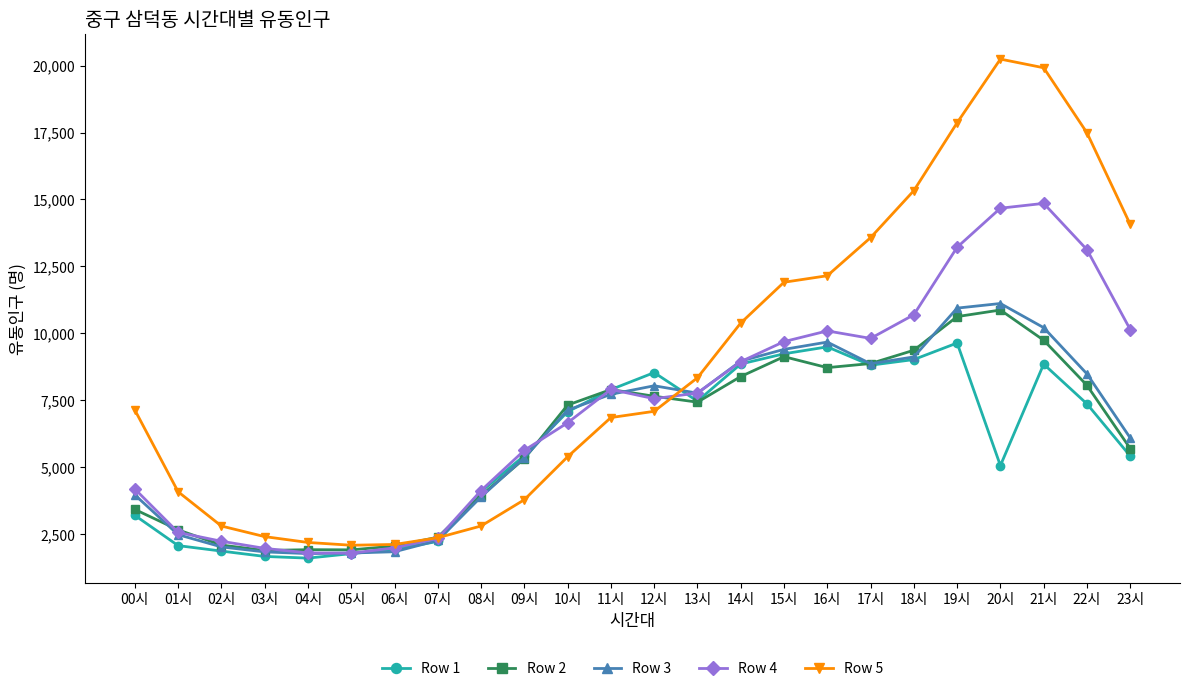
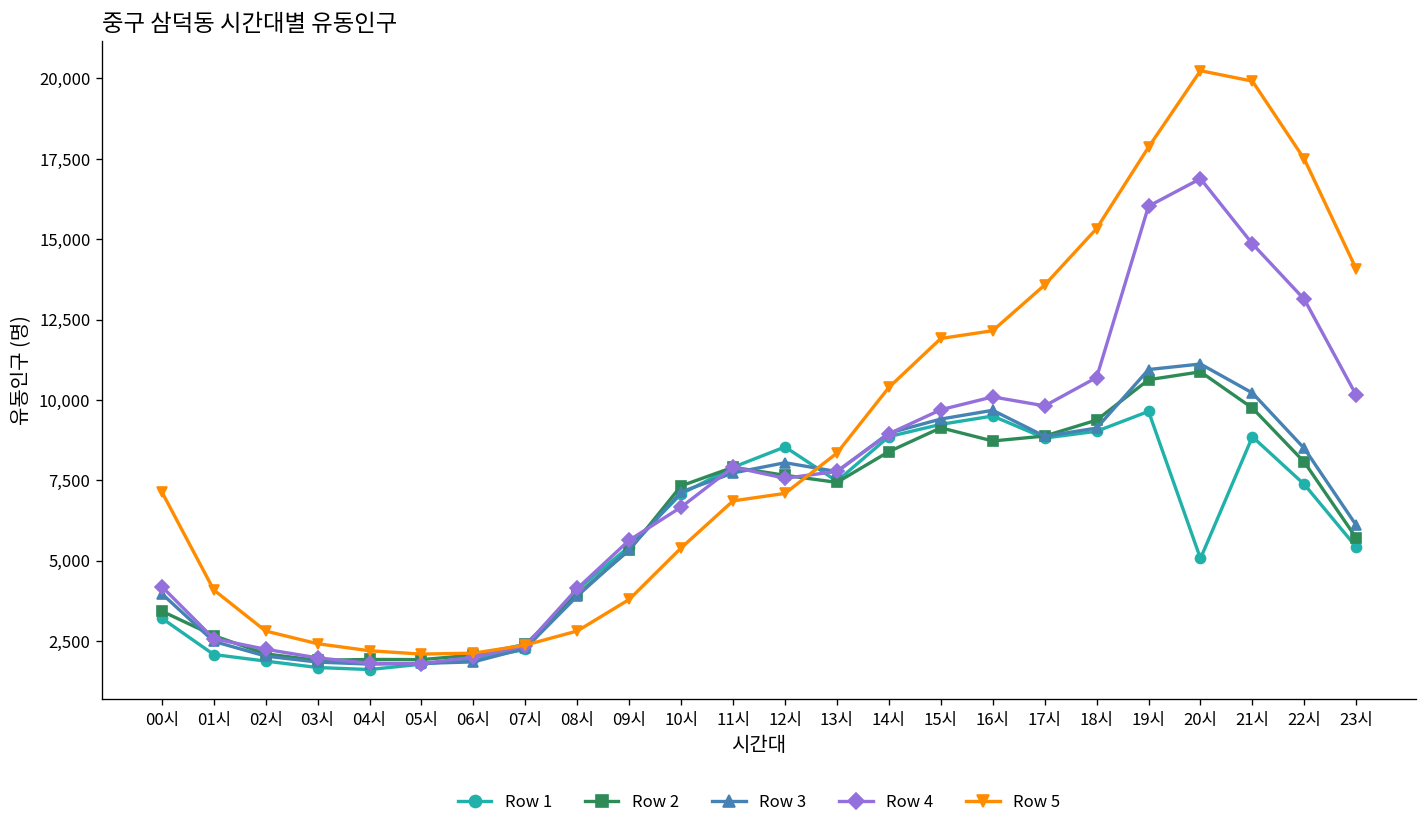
Row 4, 19시: 13,200 -> 16,000
Row 4, 20시: 14,700 -> 16,900
